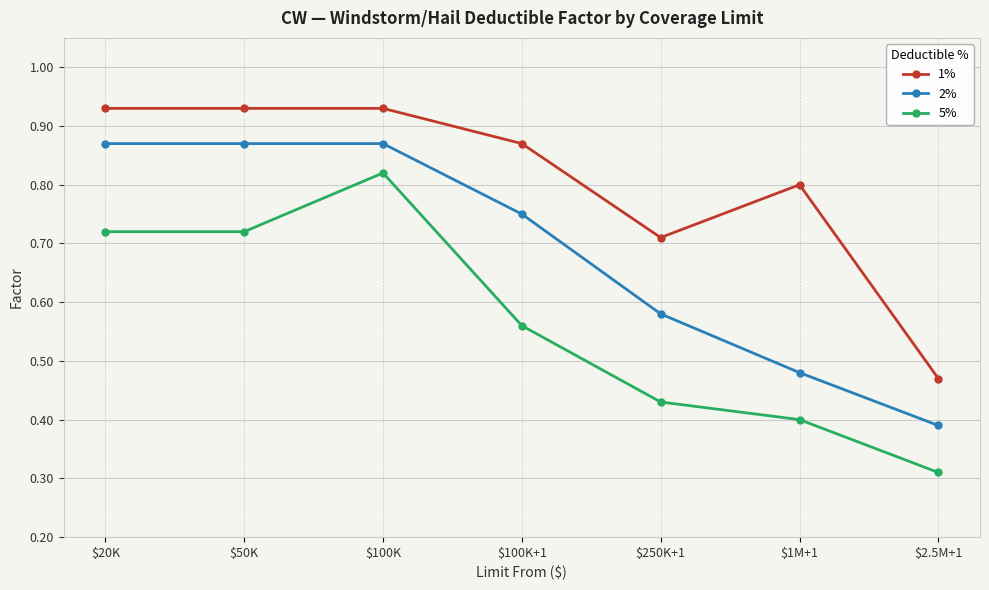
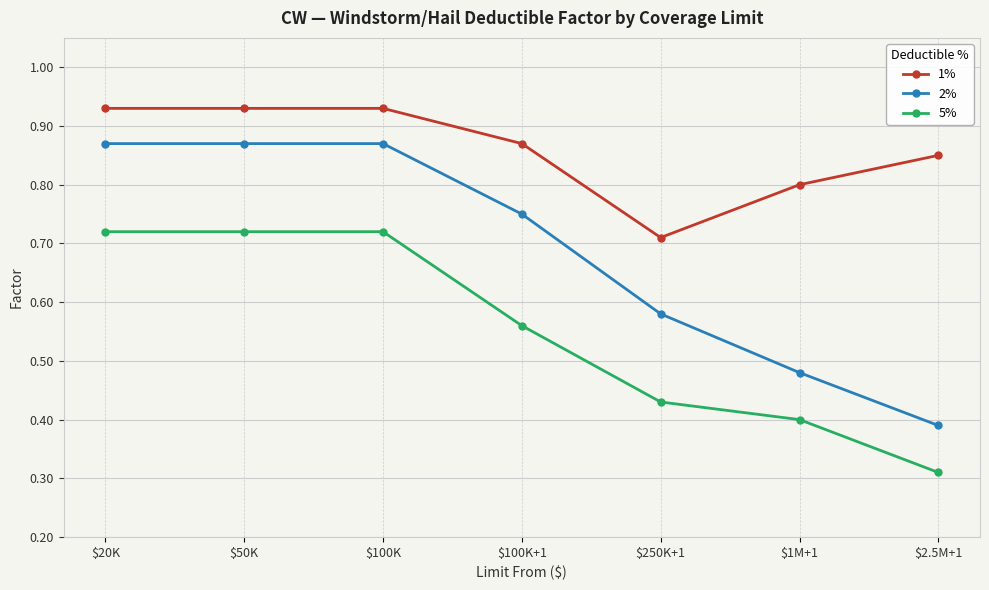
5%, $100K: 0.82 -> 0.72
1%, $2.5M+1: 0.47 -> 0.85
